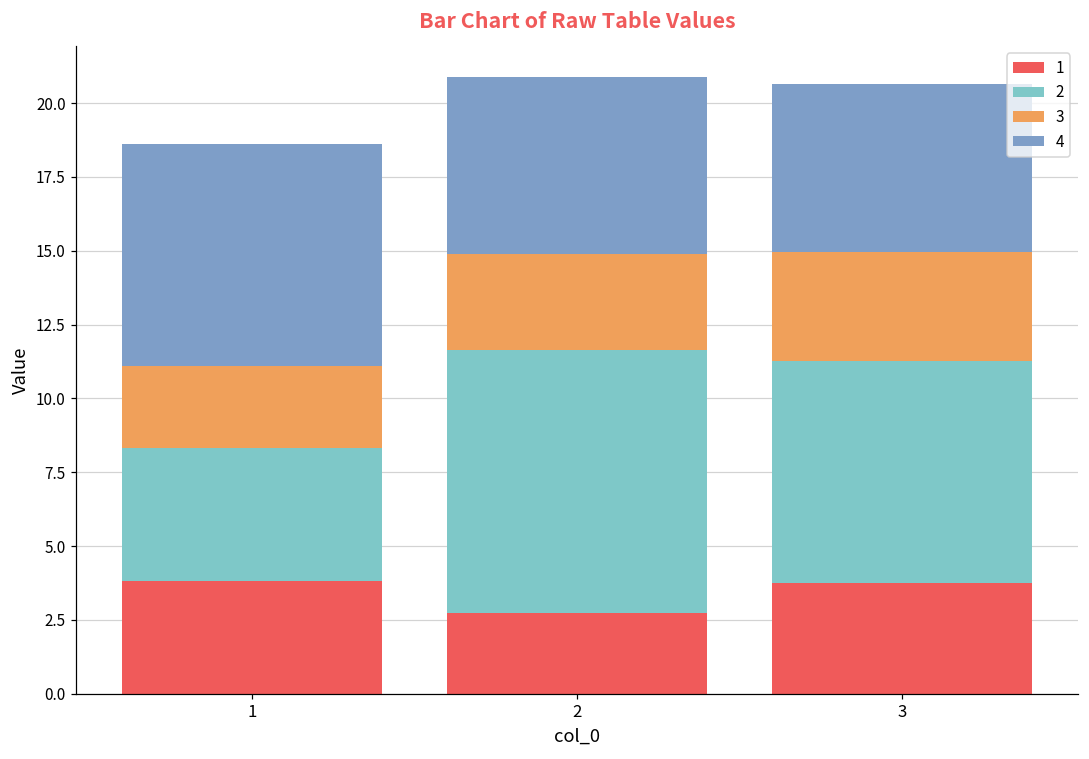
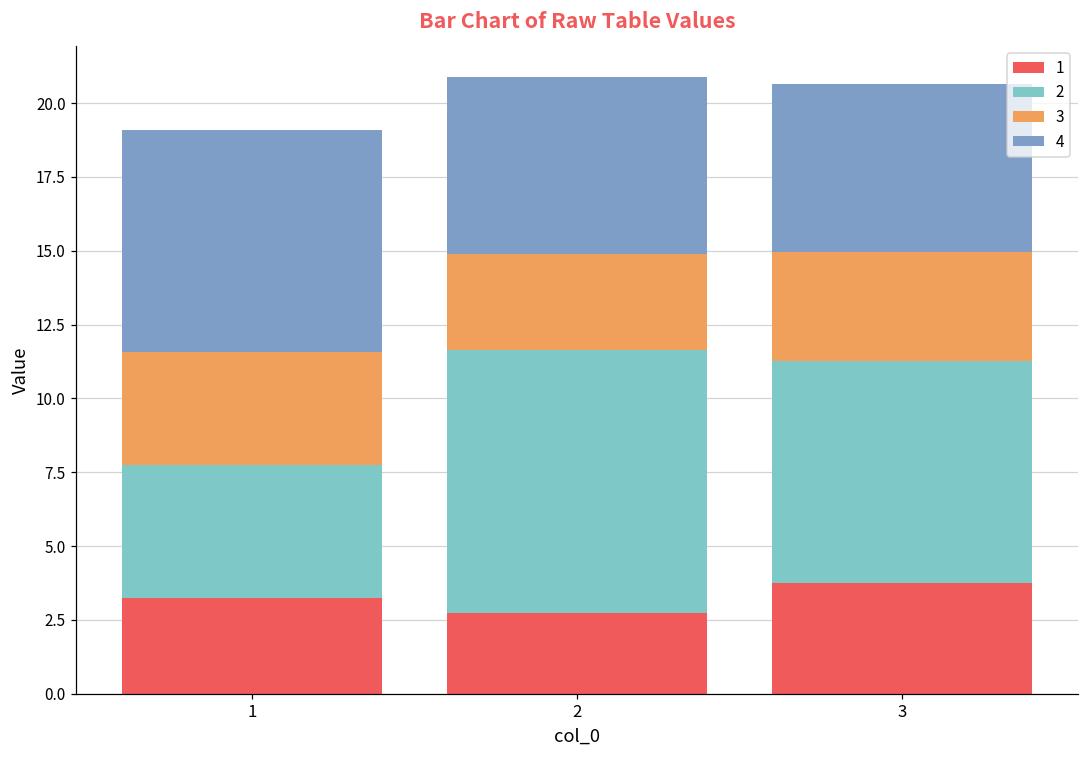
1, 1: 3.8 -> 3.3
3, 1: 2.8 -> 3.8
